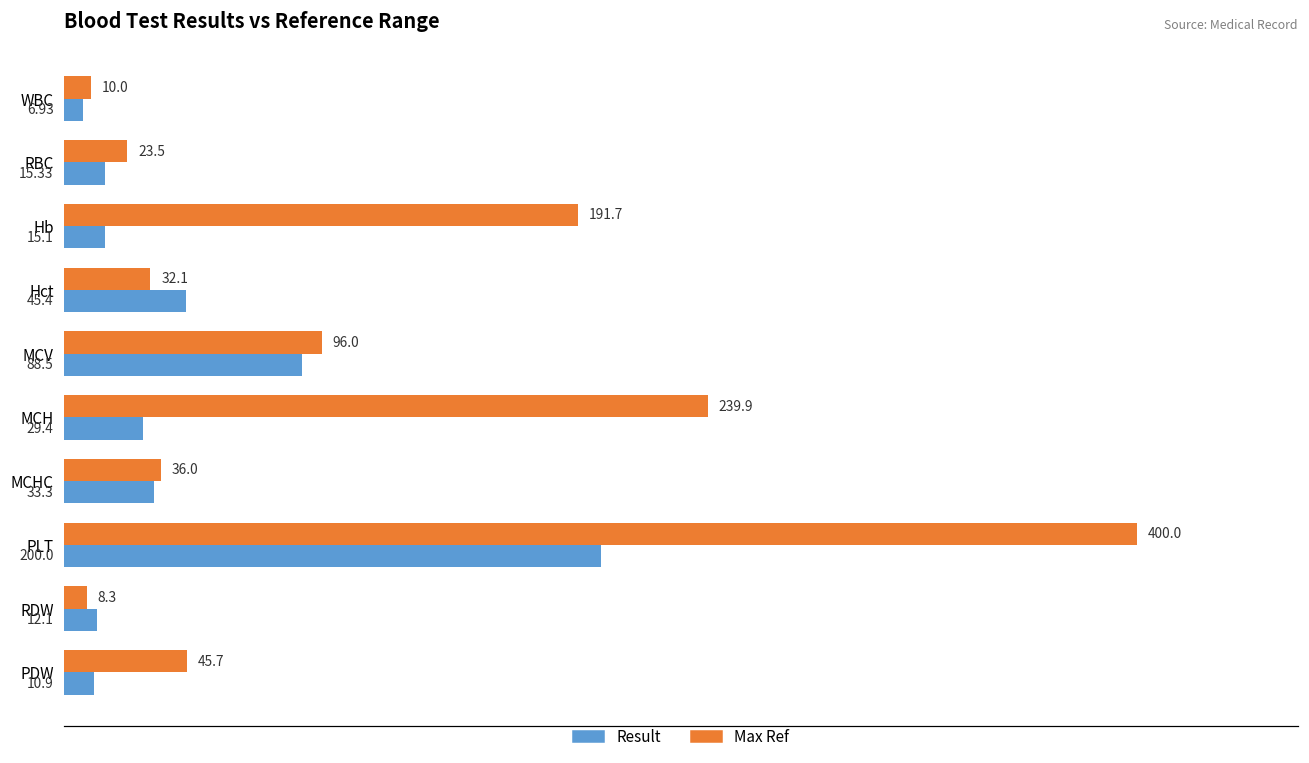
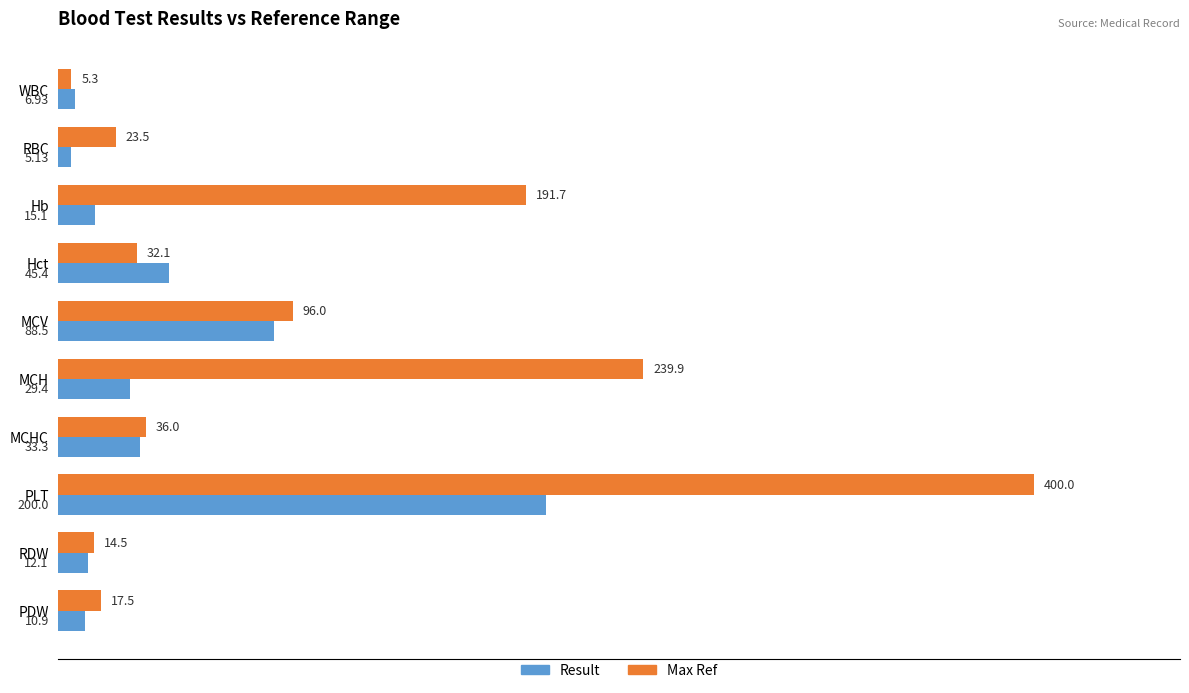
Max Ref, WBC: 10.0 -> 5.3
Result, RBC: 15.33 -> 5.13
Max Ref, RDW: 8.3 -> 14.5
Max Ref, PDW: 45.7 -> 17.5
